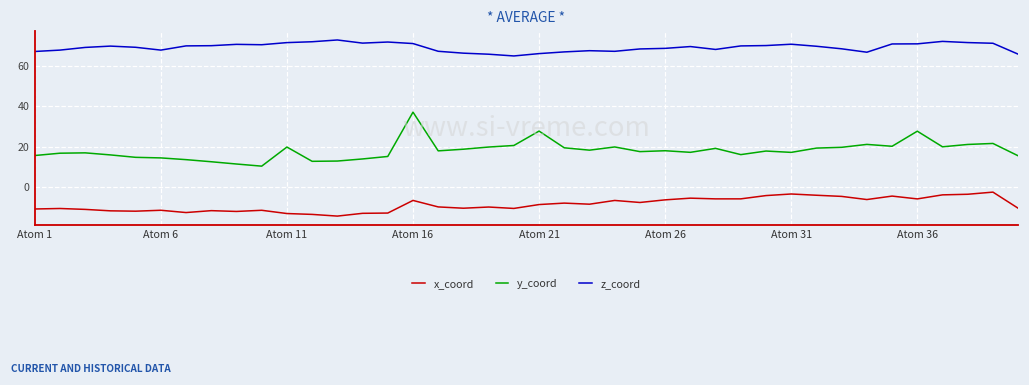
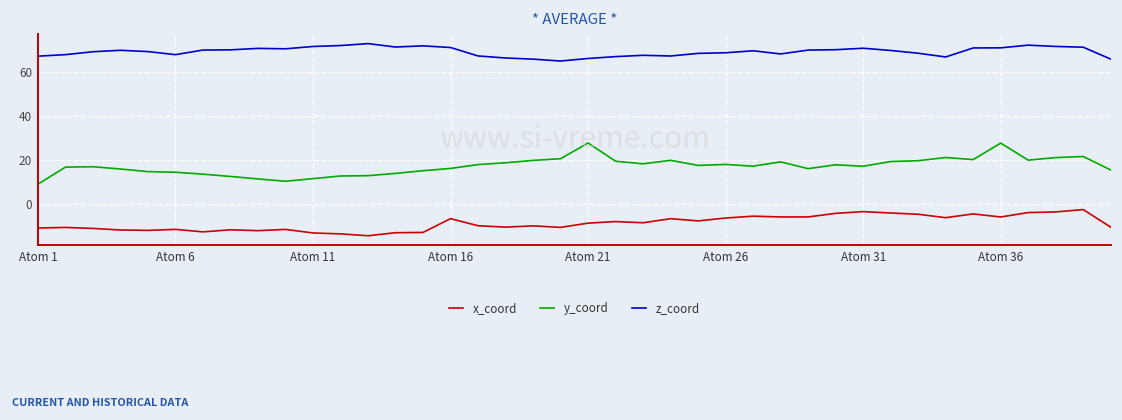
y_coord, Atom 1: 16 -> 9
y_coord, Atom 11: 20 -> 12
y_coord, Atom 16: 37 -> 16
